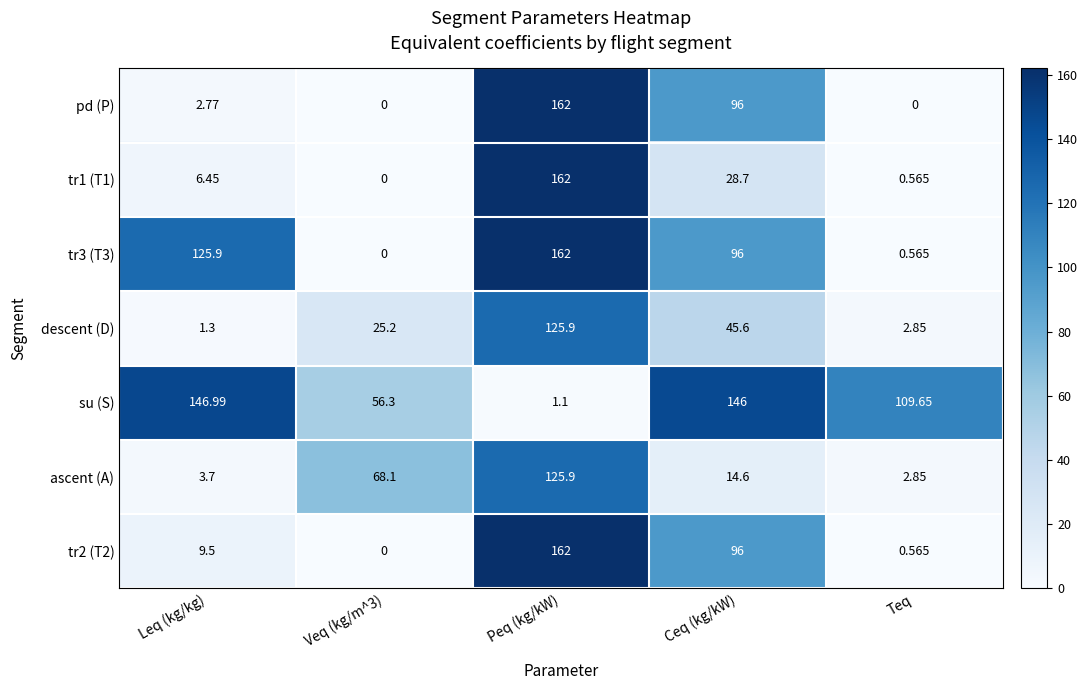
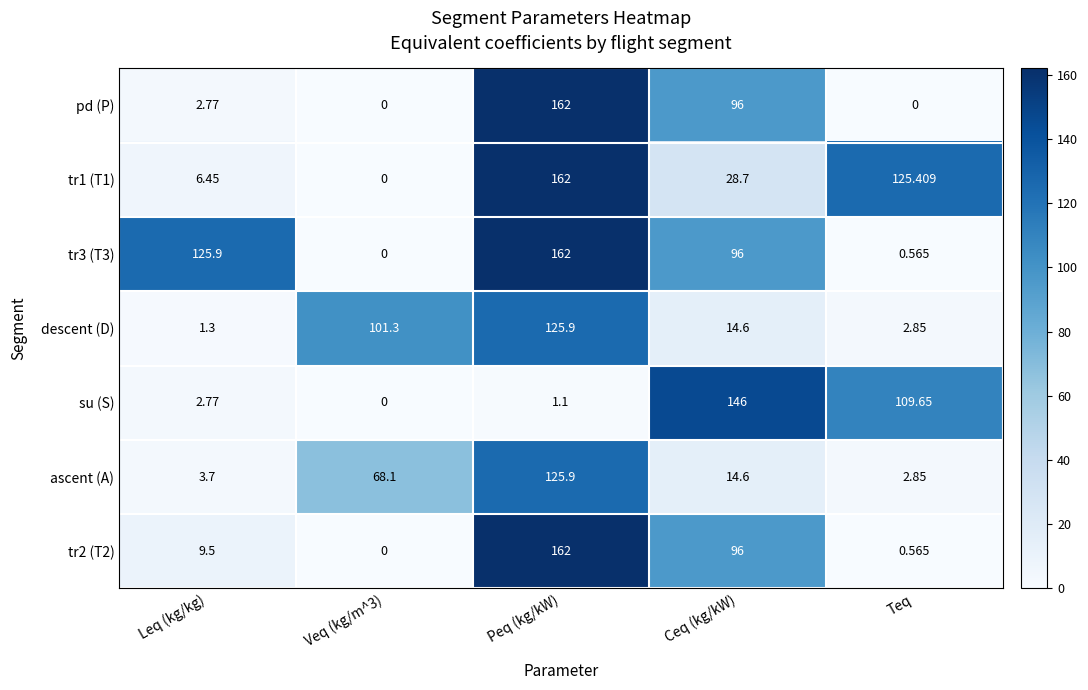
tr1 (T1), Teq: 0.565 -> 125.409
descent (D), Veq (kg/m^3): 25.2 -> 101.3
descent (D), Ceq (kg/kW): 45.6 -> 14.6
su (S), Leq (kg/kg): 146.99 -> 2.77
su (S), Veq (kg/m^3): 56.3 -> 0
